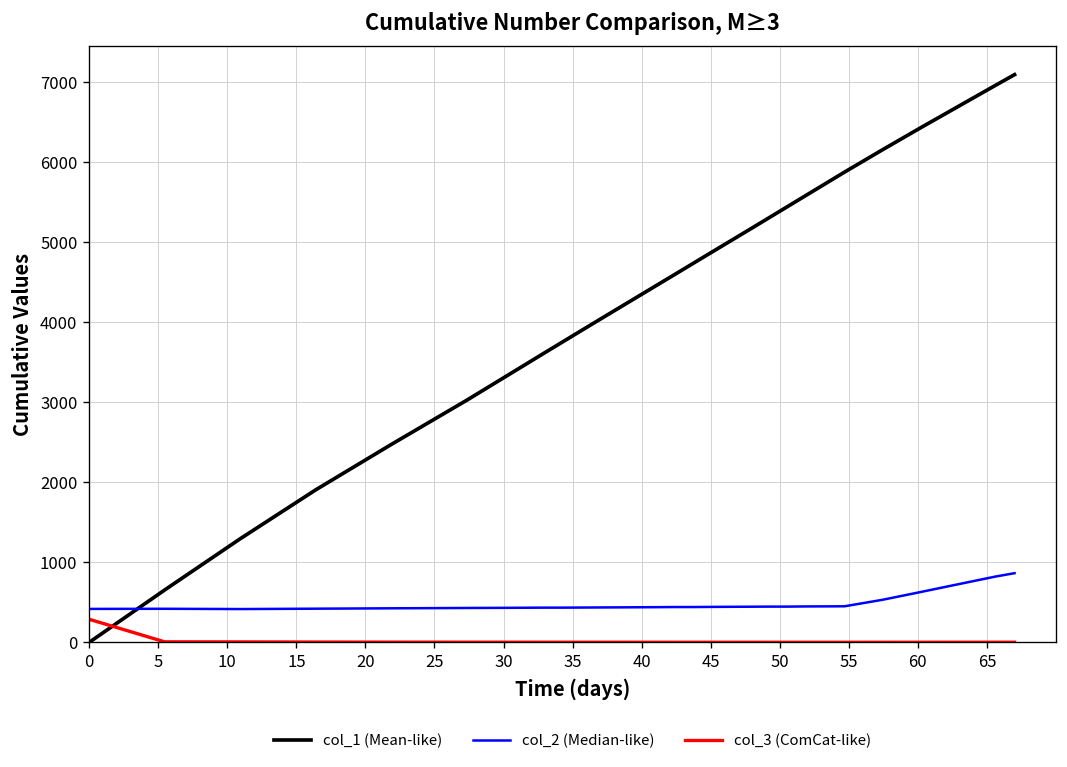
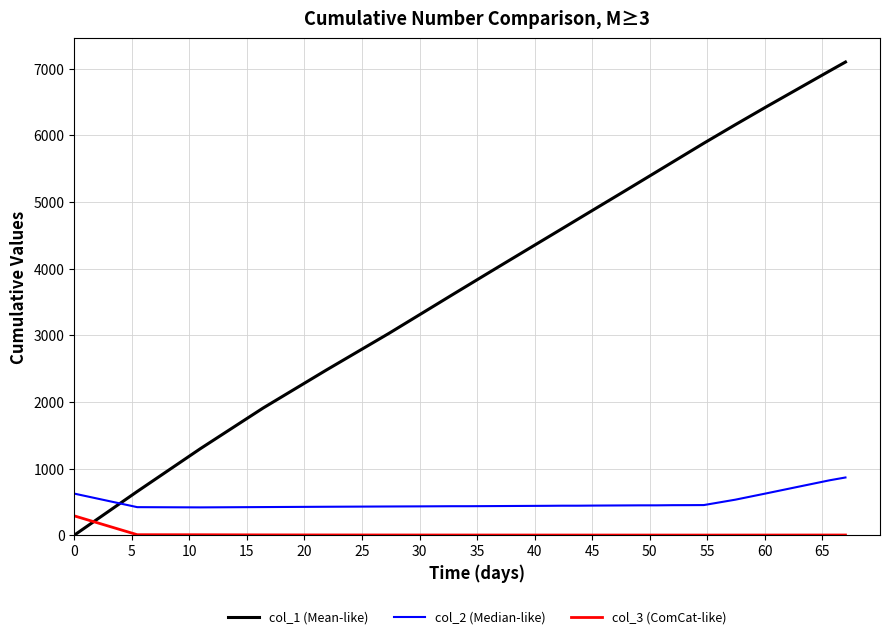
col_2 (Median-like), 0: 400 -> 600
